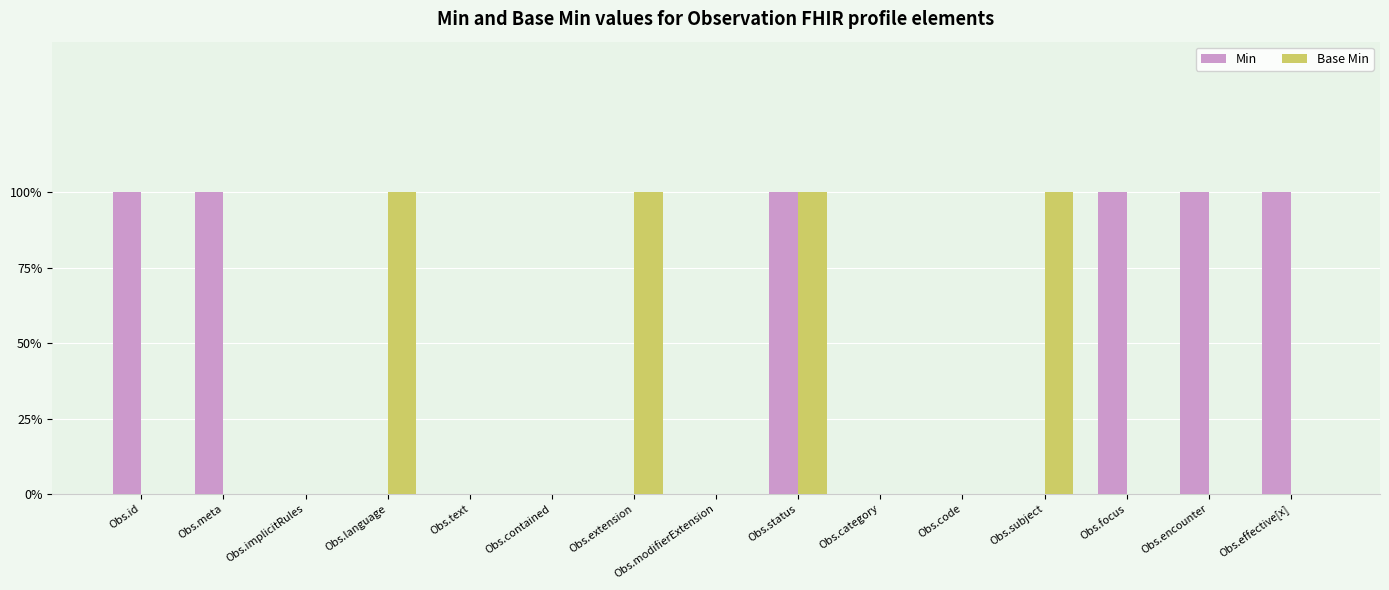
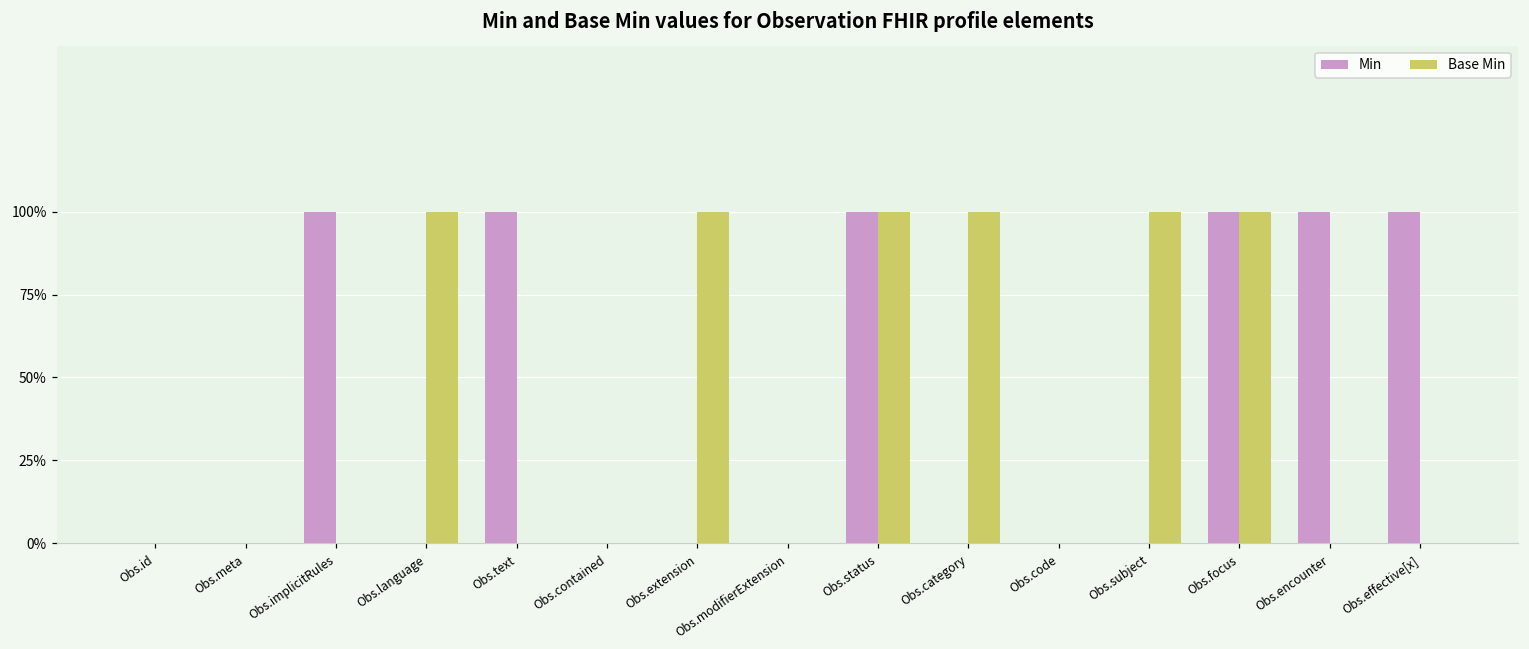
Min, Obs.id: 100% -> 0%
Min, Obs.meta: 100% -> 0%
Min, Obs.implicitRules: 0% -> 100%
Min, Obs.text: 0% -> 100%
Base Min, Obs.category: 0% -> 100%
Base Min, Obs.focus: 0% -> 100%
